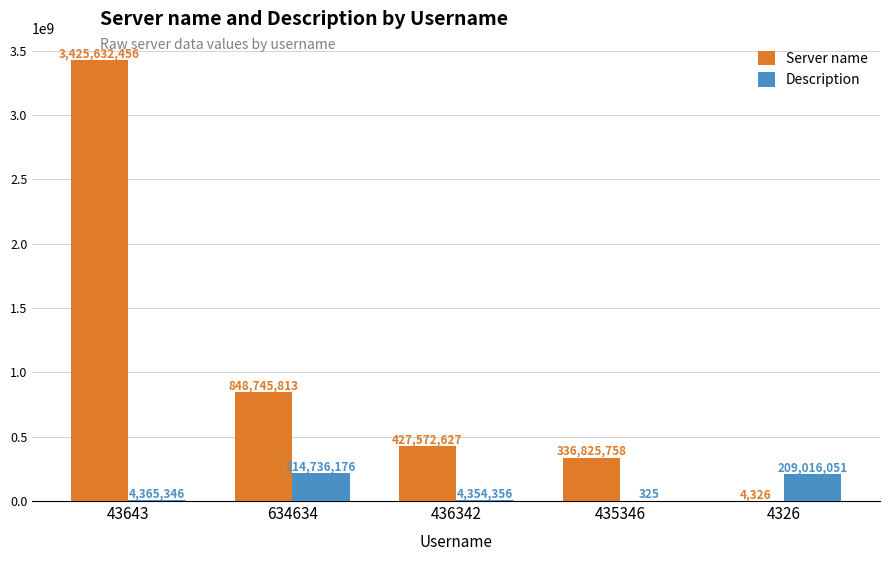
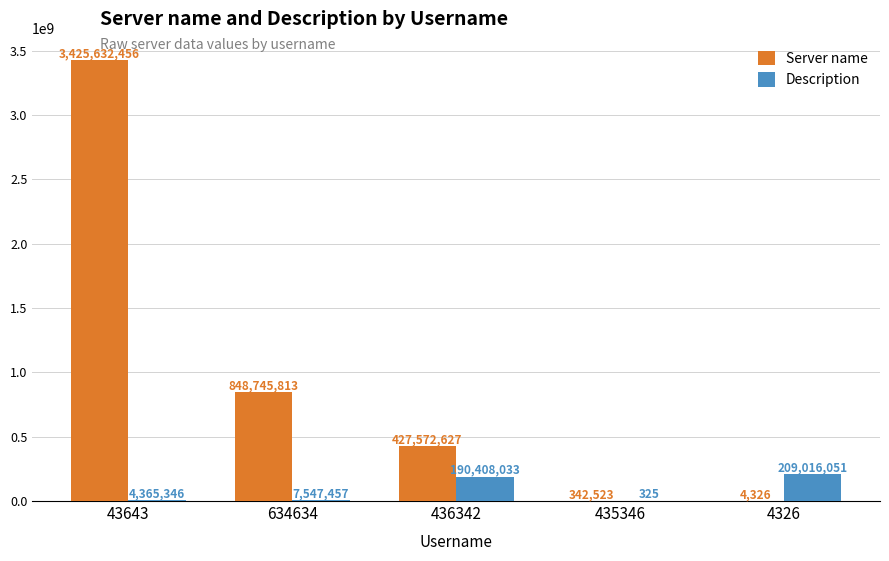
Description, 634634: 214,736,176 -> 7,547,457
Description, 436342: 4,354,356 -> 190,408,033
Server name, 435346: 336,825,758 -> 342,523
